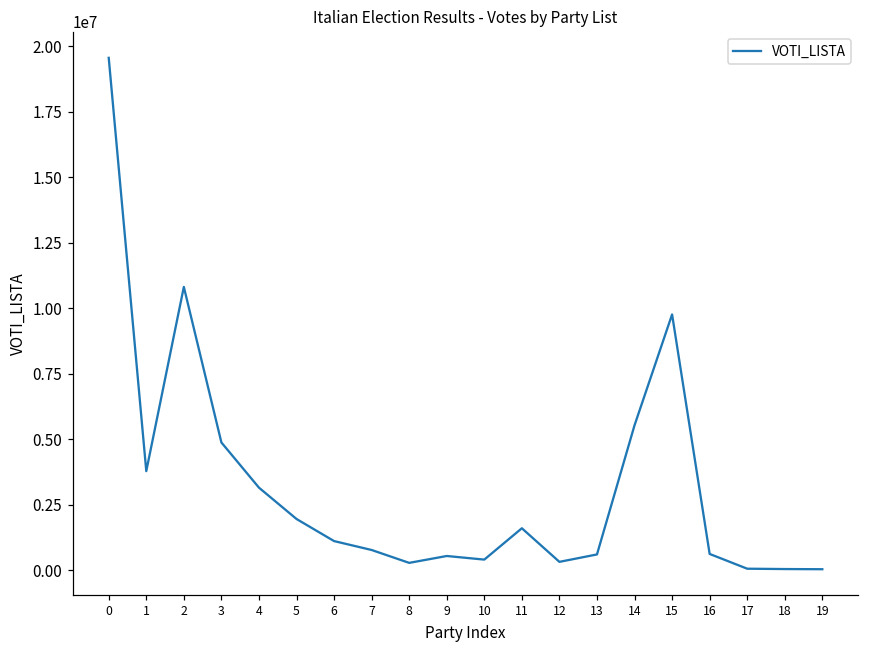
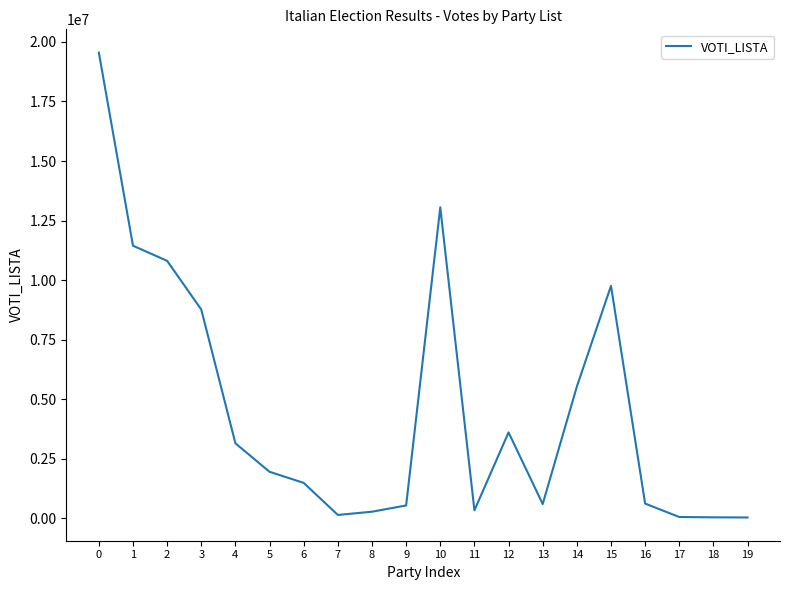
1: 3800000 -> 11400000
3: 4900000 -> 8800000
6: 1100000 -> 1500000
7: 800000 -> 100000
10: 400000 -> 13100000
11: 1600000 -> 300000
12: 300000 -> 3600000
